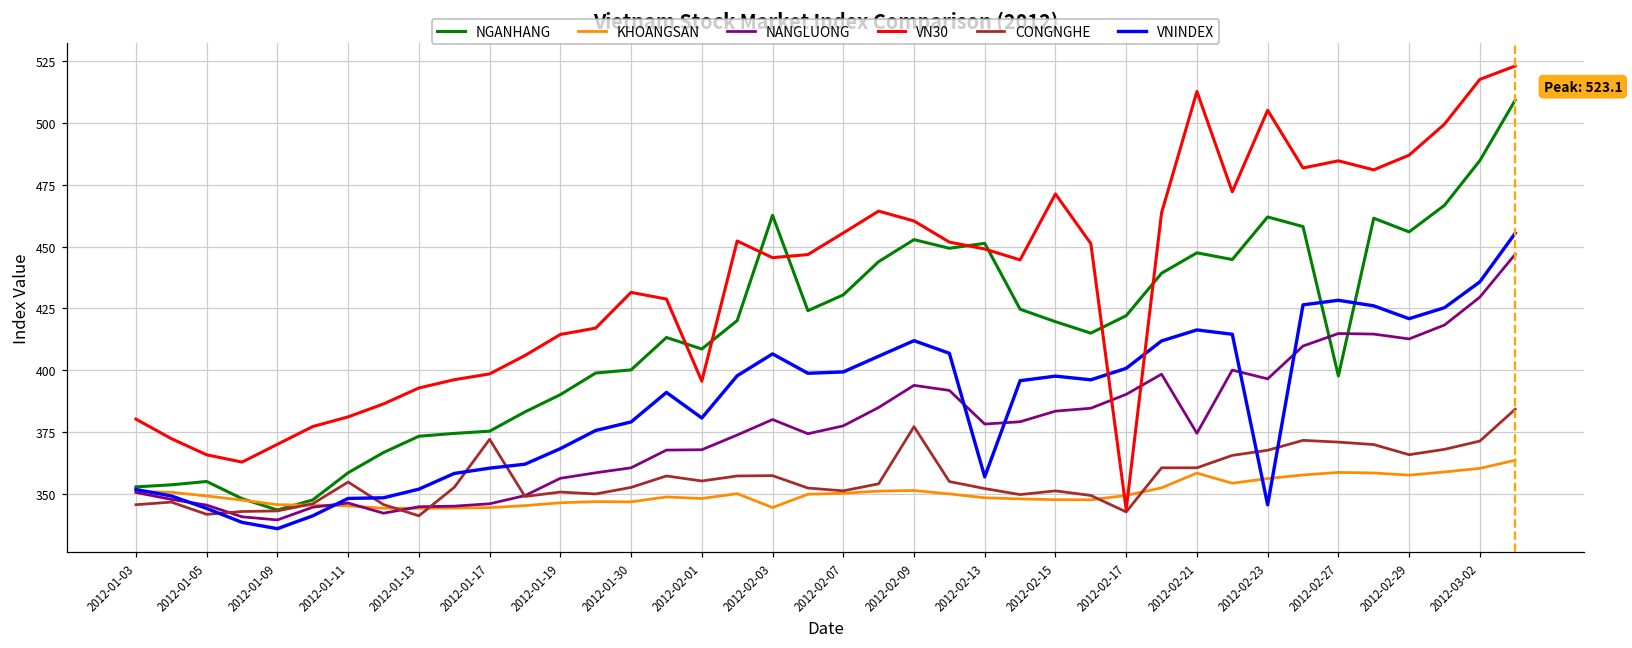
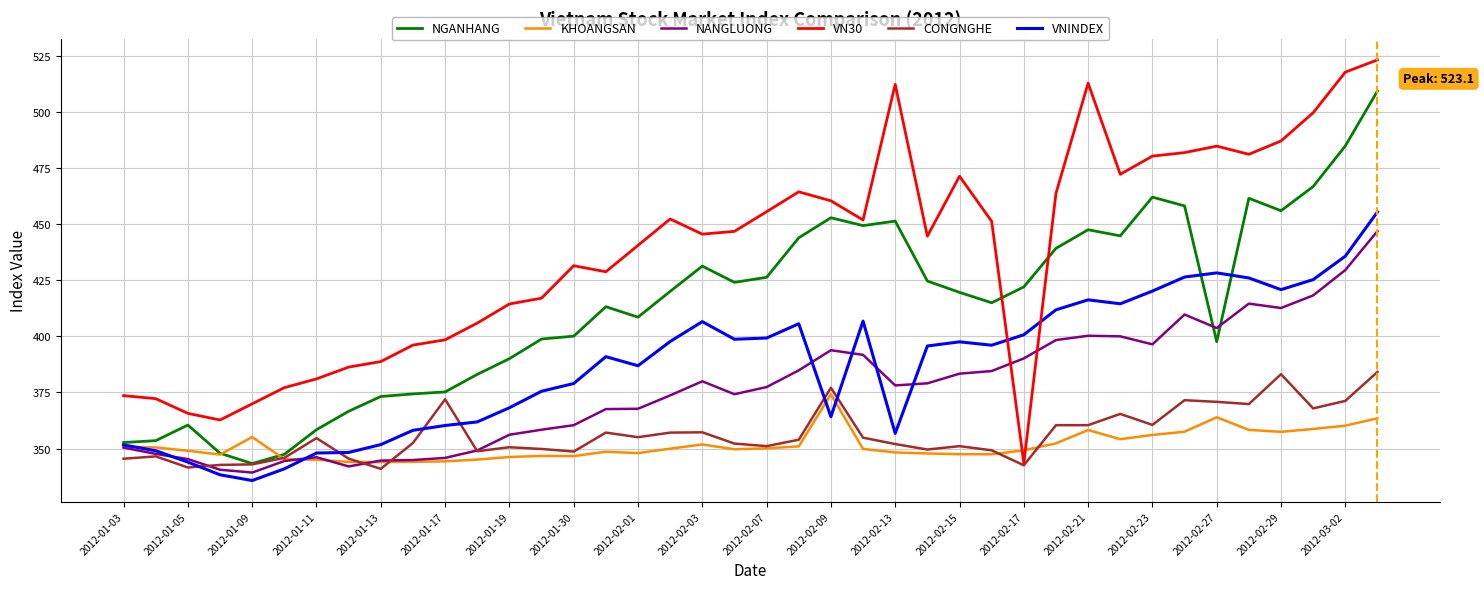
VN30, 2012-01-03: 380 -> 374
NGANHANG, 2012-01-05: 355 -> 361
KHOANGSAN, 2012-01-09: 346 -> 355
VN30, 2012-01-13: 393 -> 389
CONGNGHE, 2012-01-30: 353 -> 349
VN30, 2012-02-01: 396 -> 441
VNINDEX, 2012-02-01: 381 -> 387
NGANHANG, 2012-02-03: 463 -> 431
KHOANGSAN, 2012-02-03: 344 -> 352
NGANHANG, 2012-02-07: 430 -> 426
KHOANGSAN, 2012-02-09: 351 -> 374
VNINDEX, 2012-02-09: 412 -> 364
VN30, 2012-02-13: 449 -> 512
NANGLUONG, 2012-02-21: 374 -> 400
VN30, 2012-02-23: 505 -> 480
CONGNGHE, 2012-02-23: 368 -> 361
VNINDEX, 2012-02-23: 345 -> 420
KHOANGSAN, 2012-02-27: 359 -> 364
NANGLUONG, 2012-02-27: 415 -> 404
CONGNGHE, 2012-02-29: 366 -> 383
